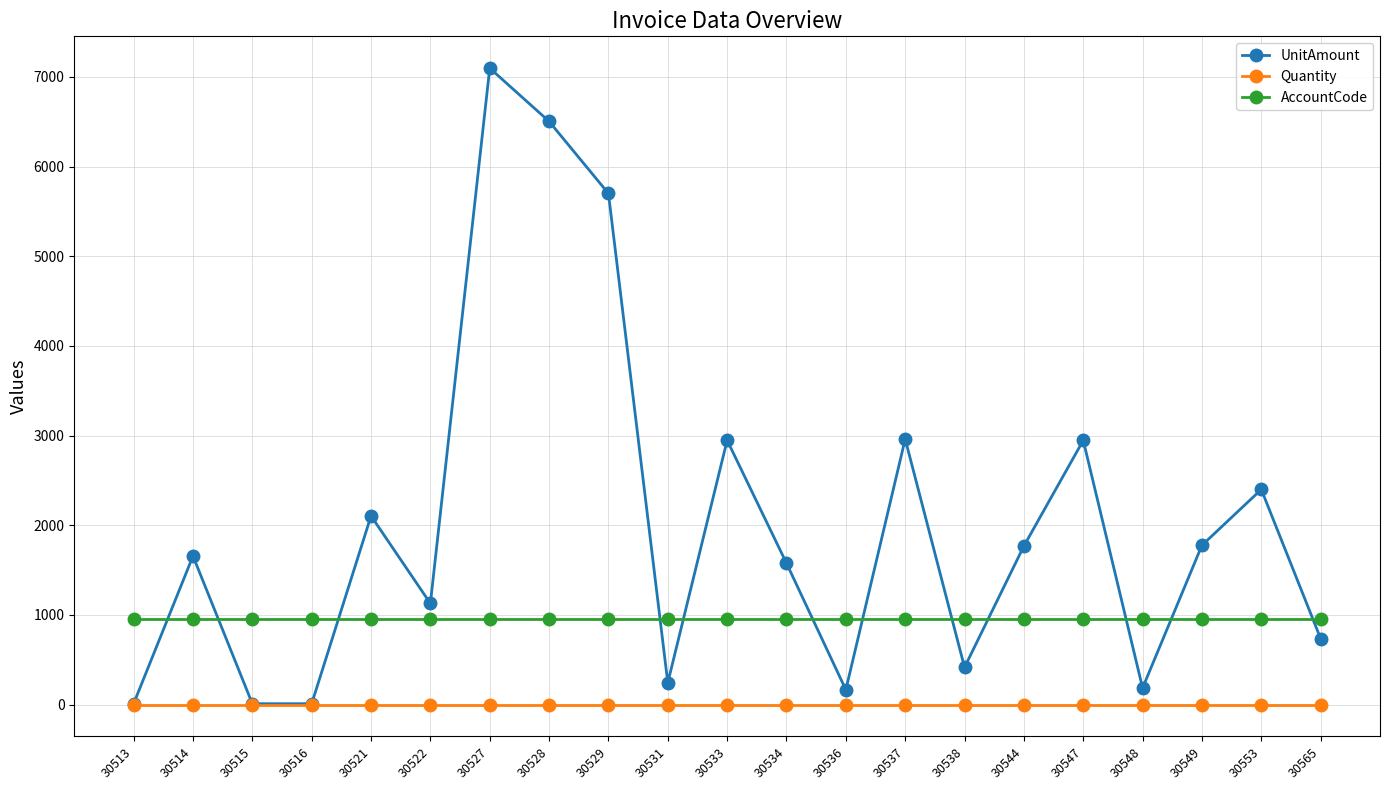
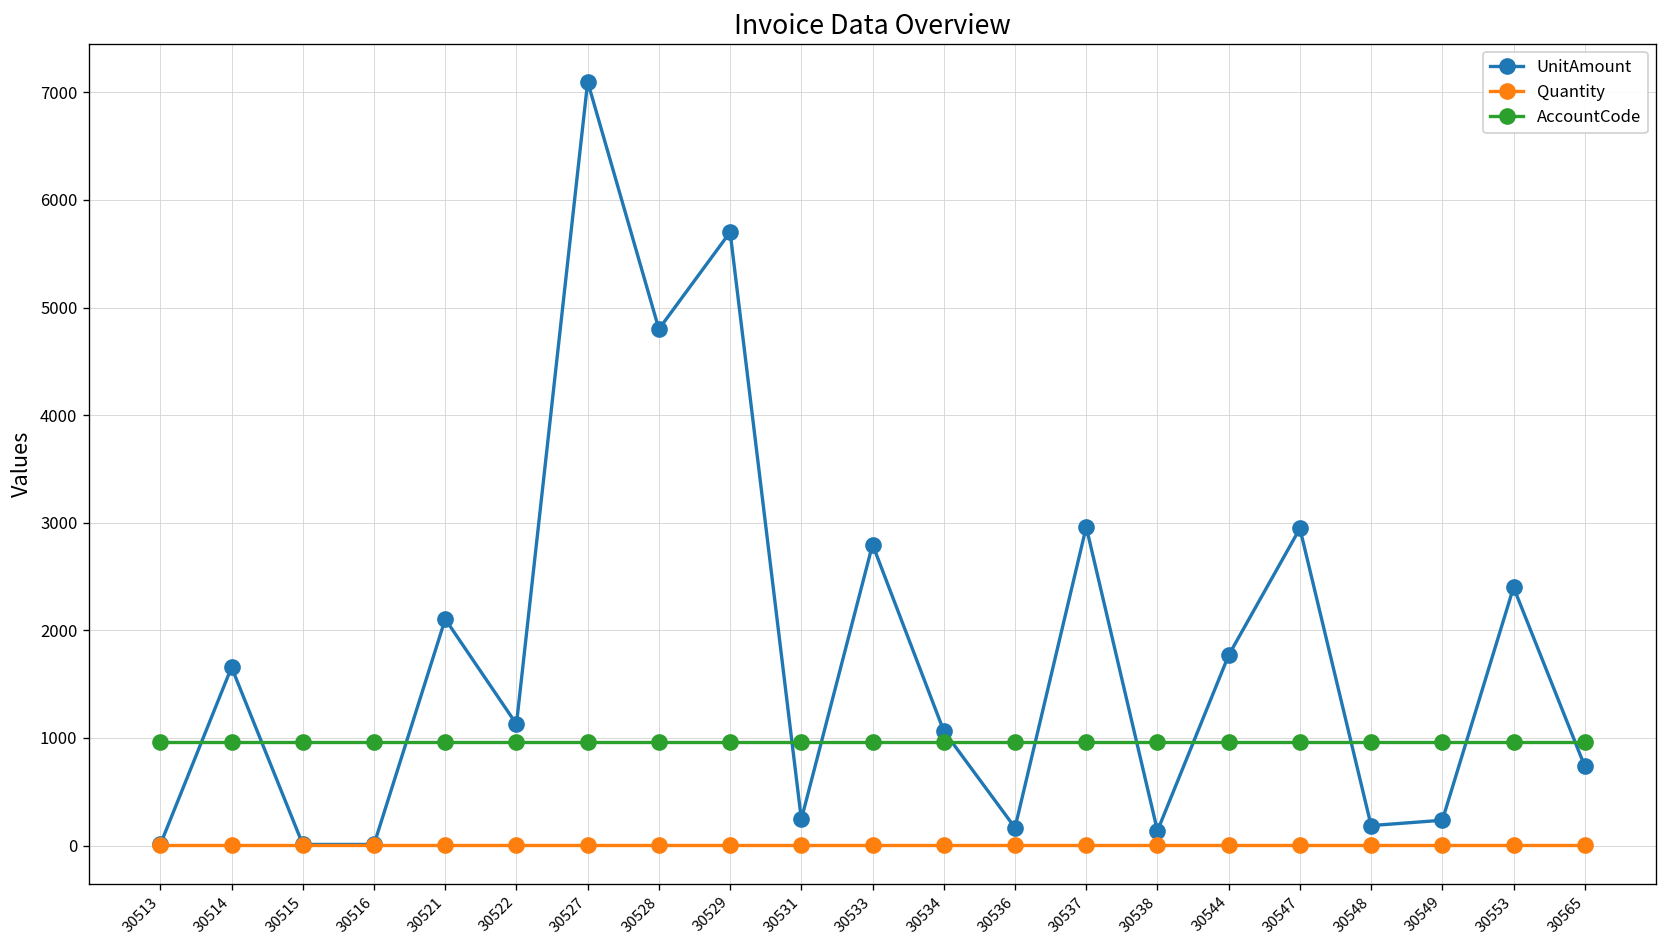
UnitAmount, 30528: 6500 -> 4800
UnitAmount, 30533: 2900 -> 2800
UnitAmount, 30534: 1600 -> 1100
UnitAmount, 30538: 400 -> 100
UnitAmount, 30549: 1800 -> 200
